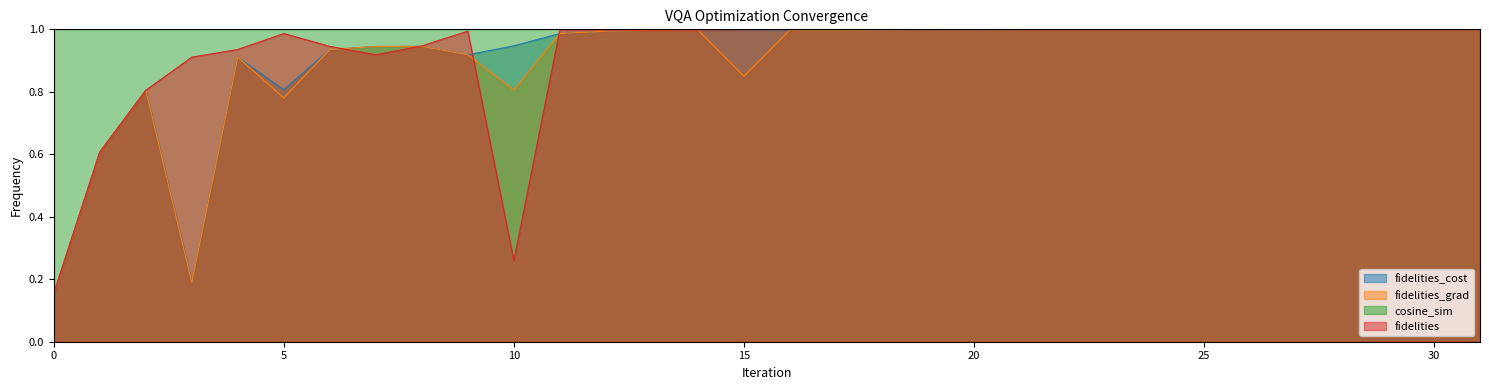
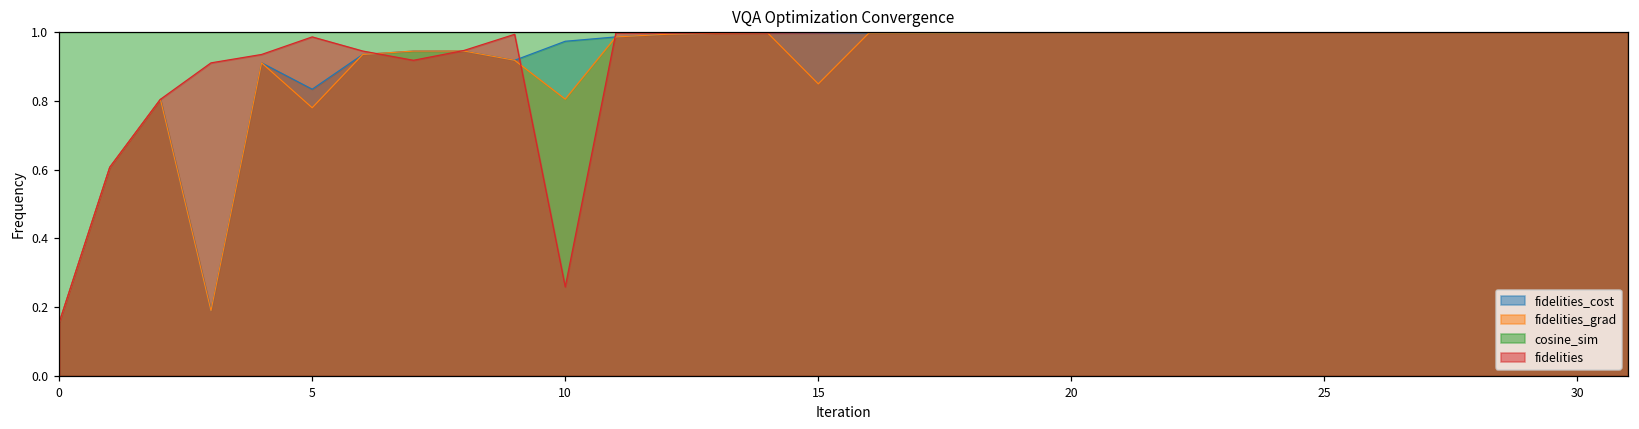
fidelities_cost, 5: 0.81 -> 0.83
fidelities_cost, 10: 0.95 -> 0.97
